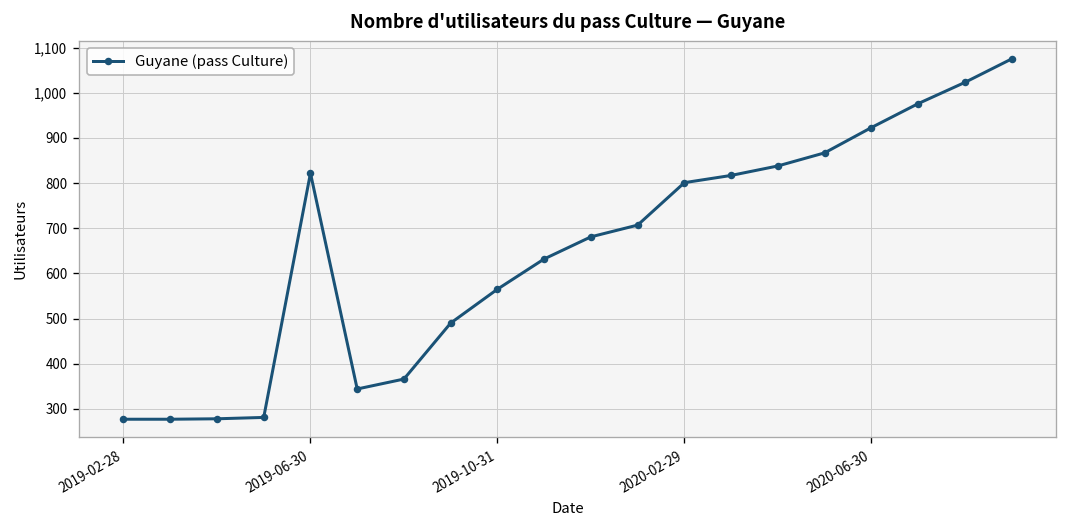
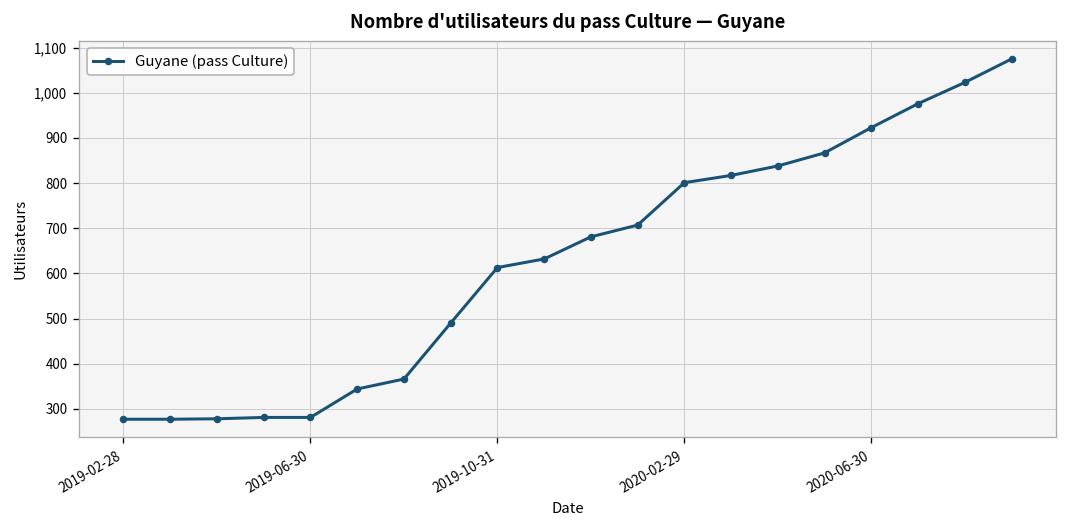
2019-06-30: 820 -> 280
2019-10-31: 570 -> 610
